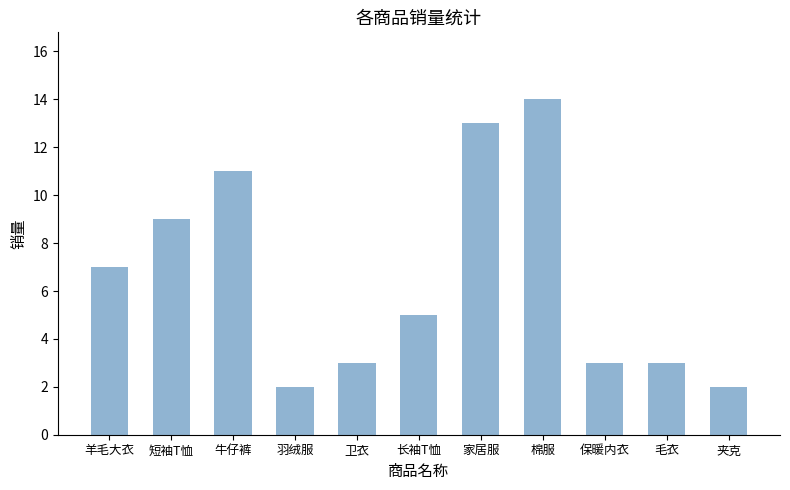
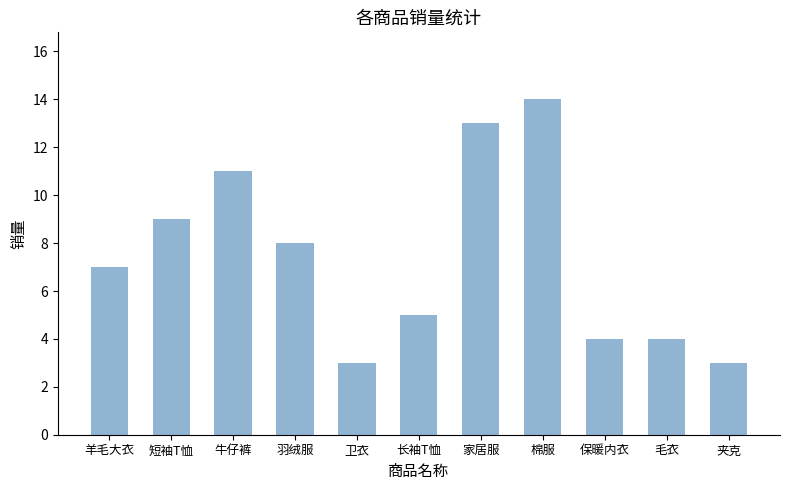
羽绒服: 2 -> 8
保暖内衣: 3 -> 4
毛衣: 3 -> 4
夹克: 2 -> 3
